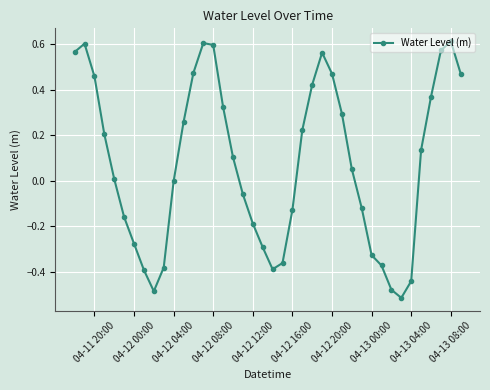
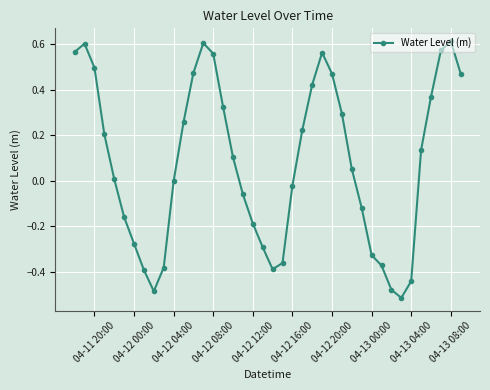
04-11 20:00: 0.46 -> 0.50
04-12 08:00: 0.60 -> 0.56
04-12 16:00: -0.13 -> -0.02
